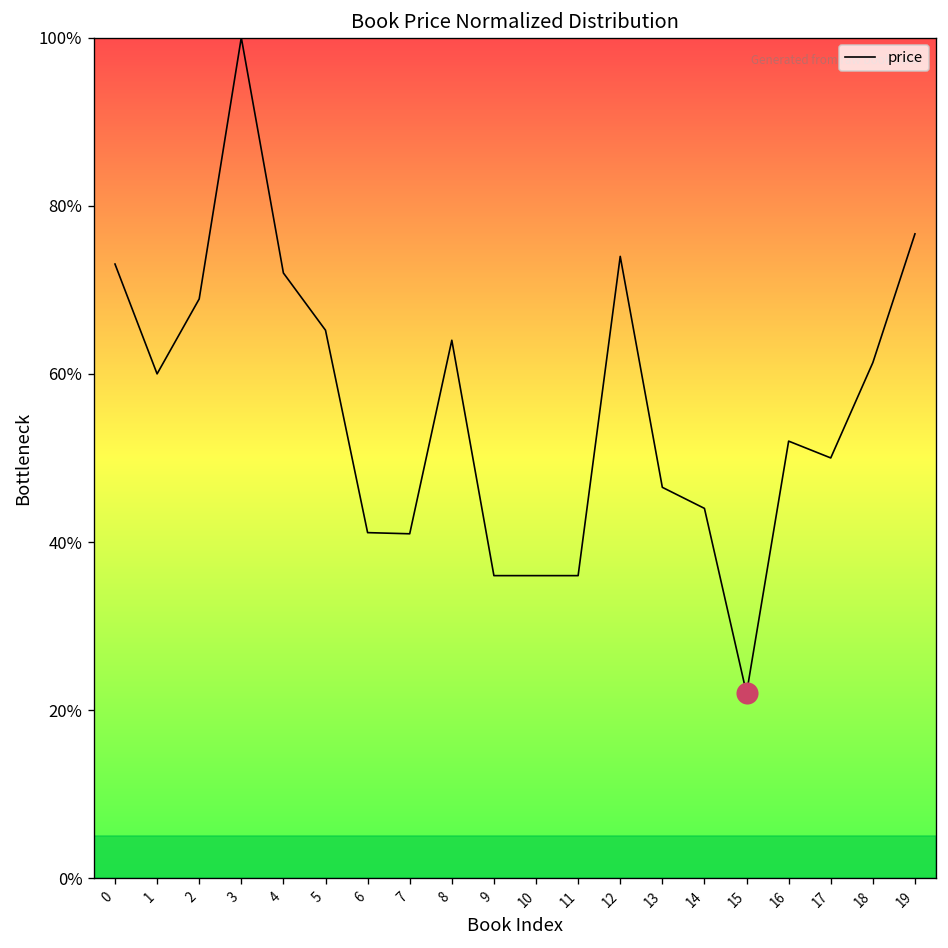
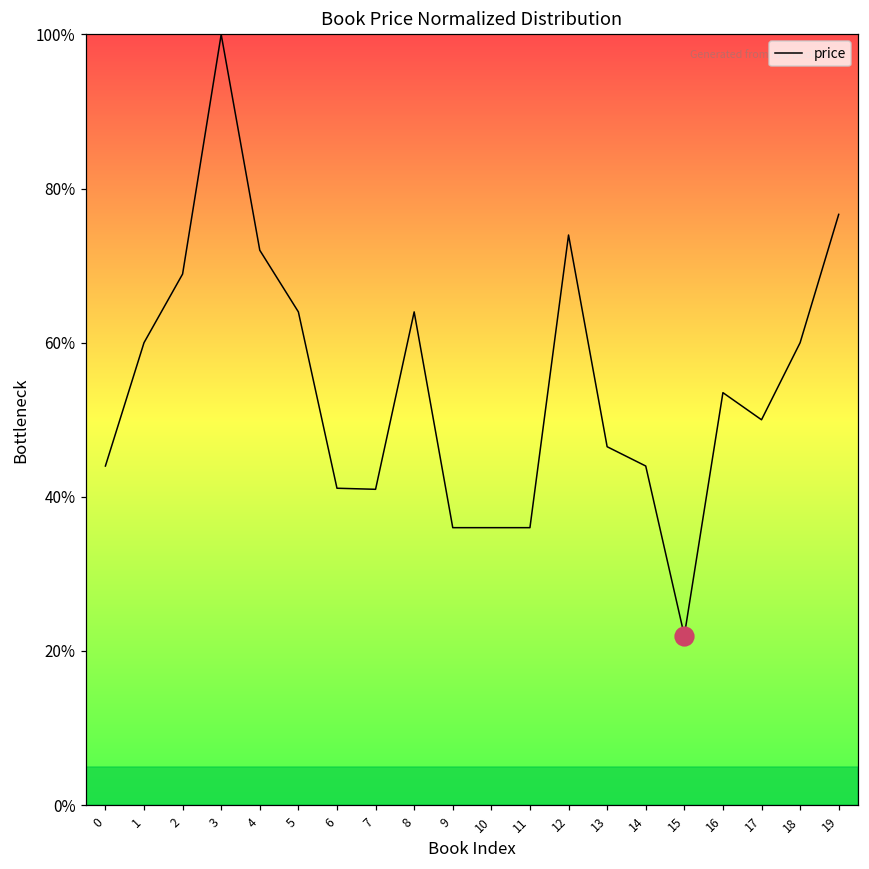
price, 0: 73% -> 44%
price, 5: 65% -> 64%
price, 16: 52% -> 54%
price, 18: 61% -> 60%
